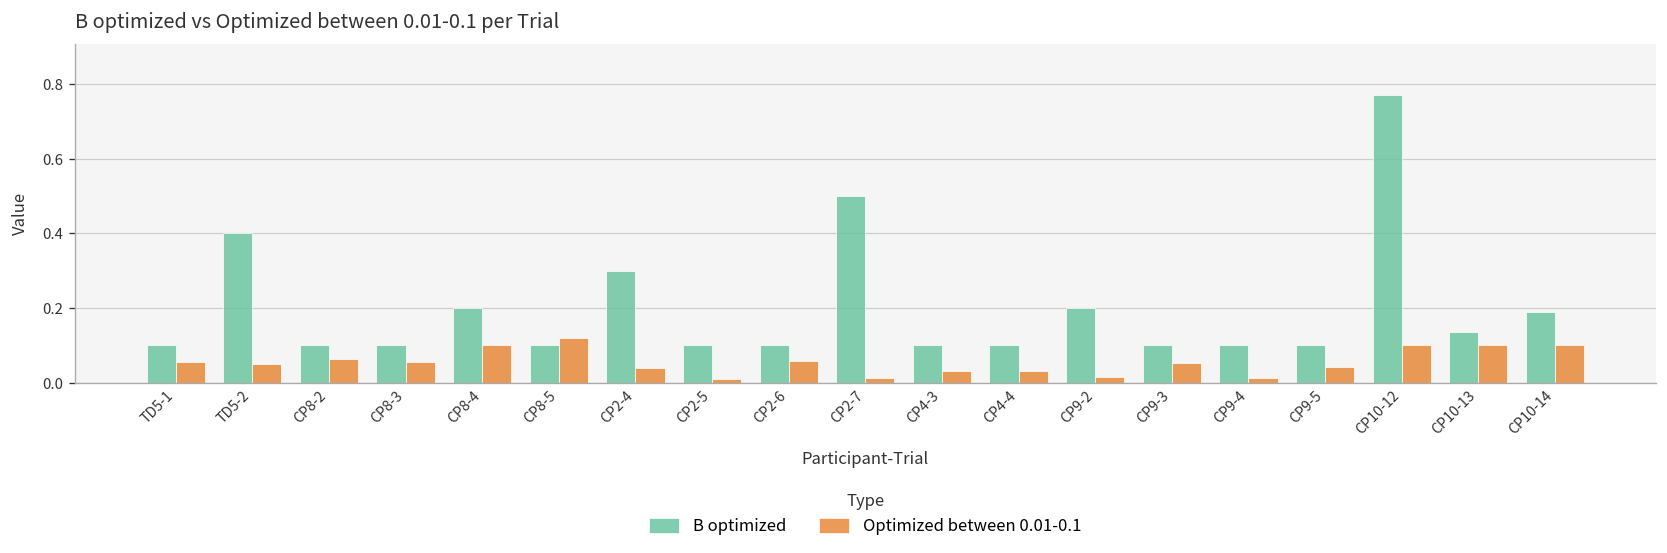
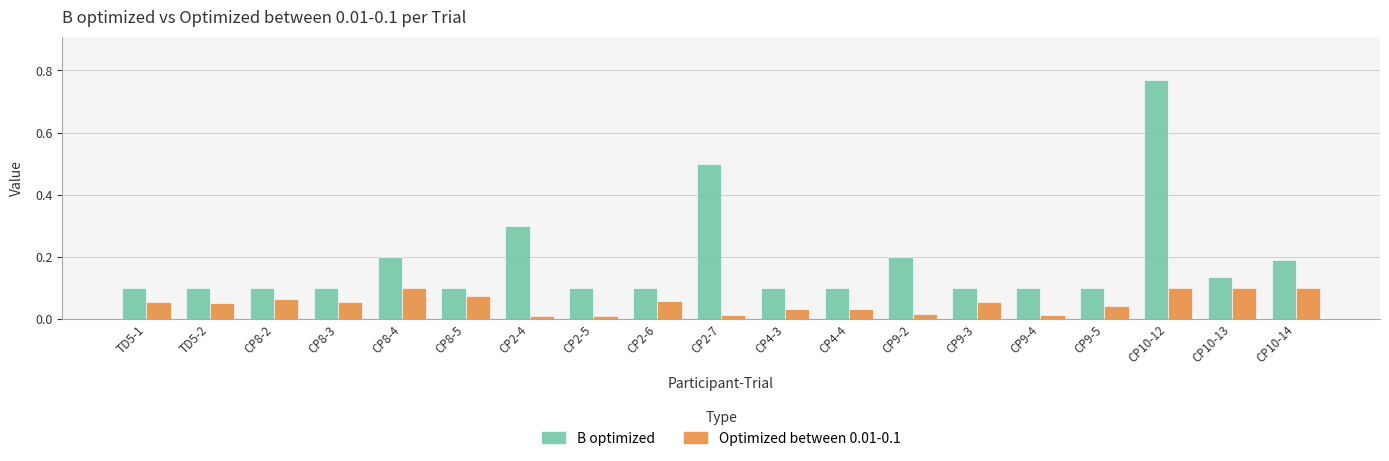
B optimized, TD5-2: 0.4 -> 0.1
Optimized between 0.01-0.1, CP8-5: 0.12 -> 0.07
Optimized between 0.01-0.1, CP2-4: 0.04 -> 0.01
